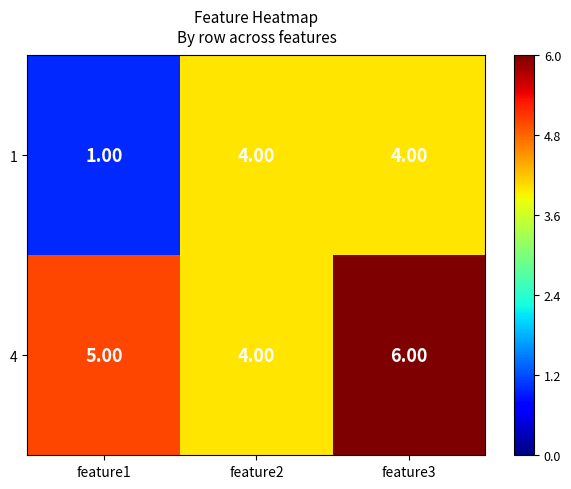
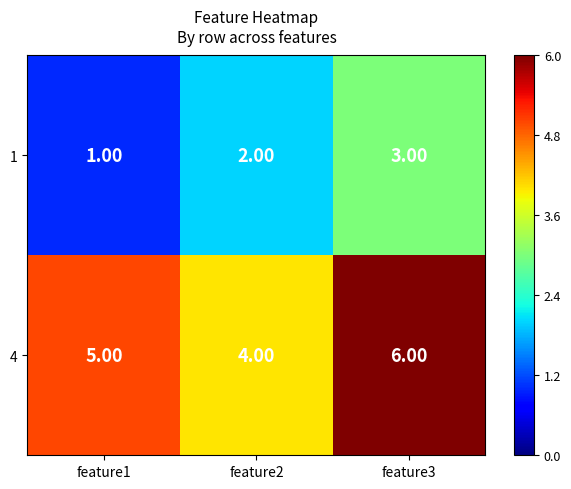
1, feature2: 4.00 -> 2.00
1, feature3: 4.00 -> 3.00
